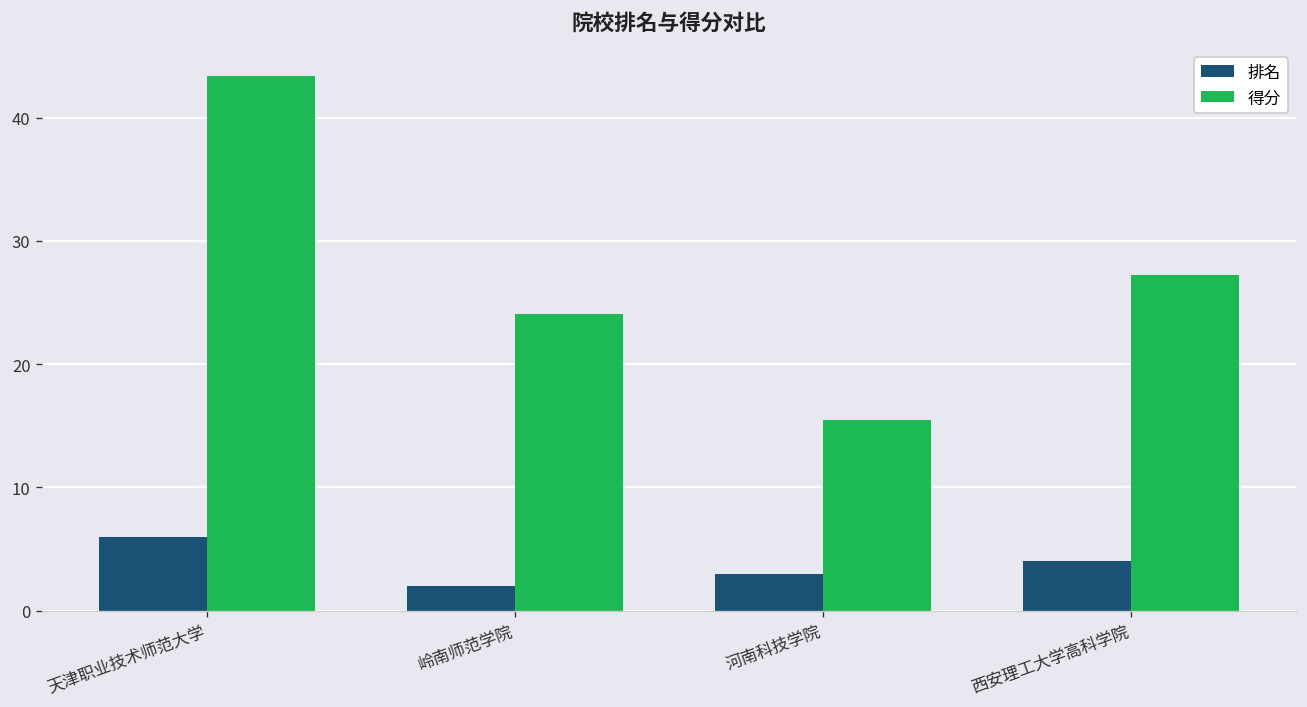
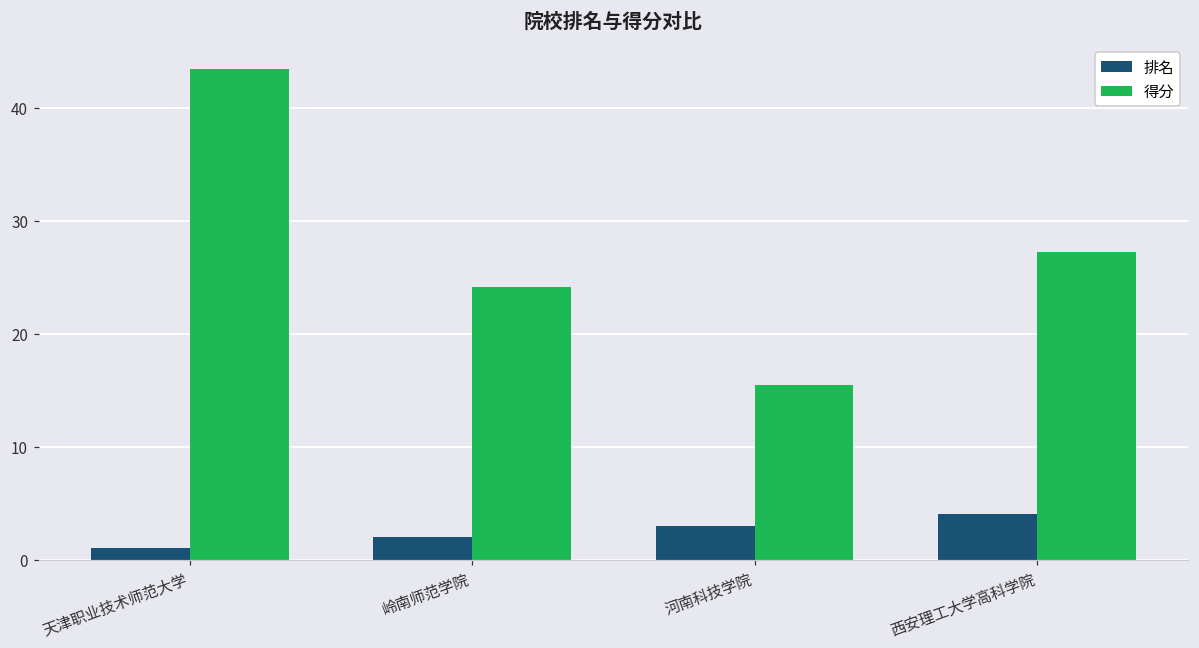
排名, 天津职业技术师范大学: 6 -> 1
